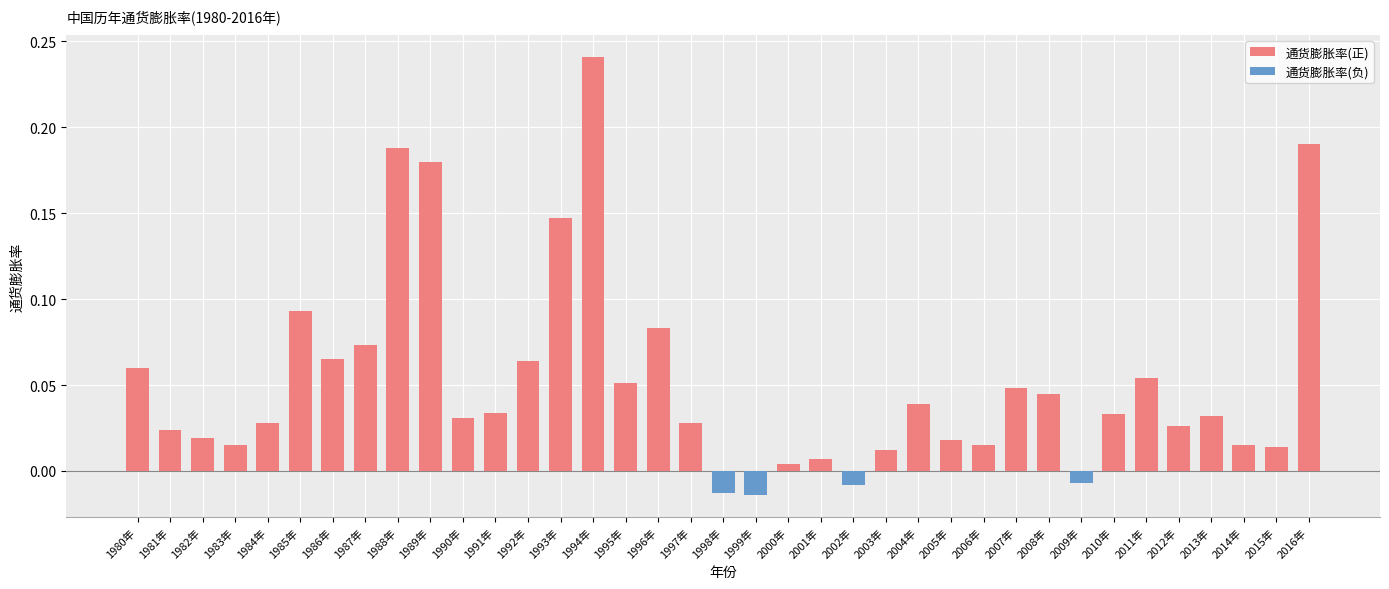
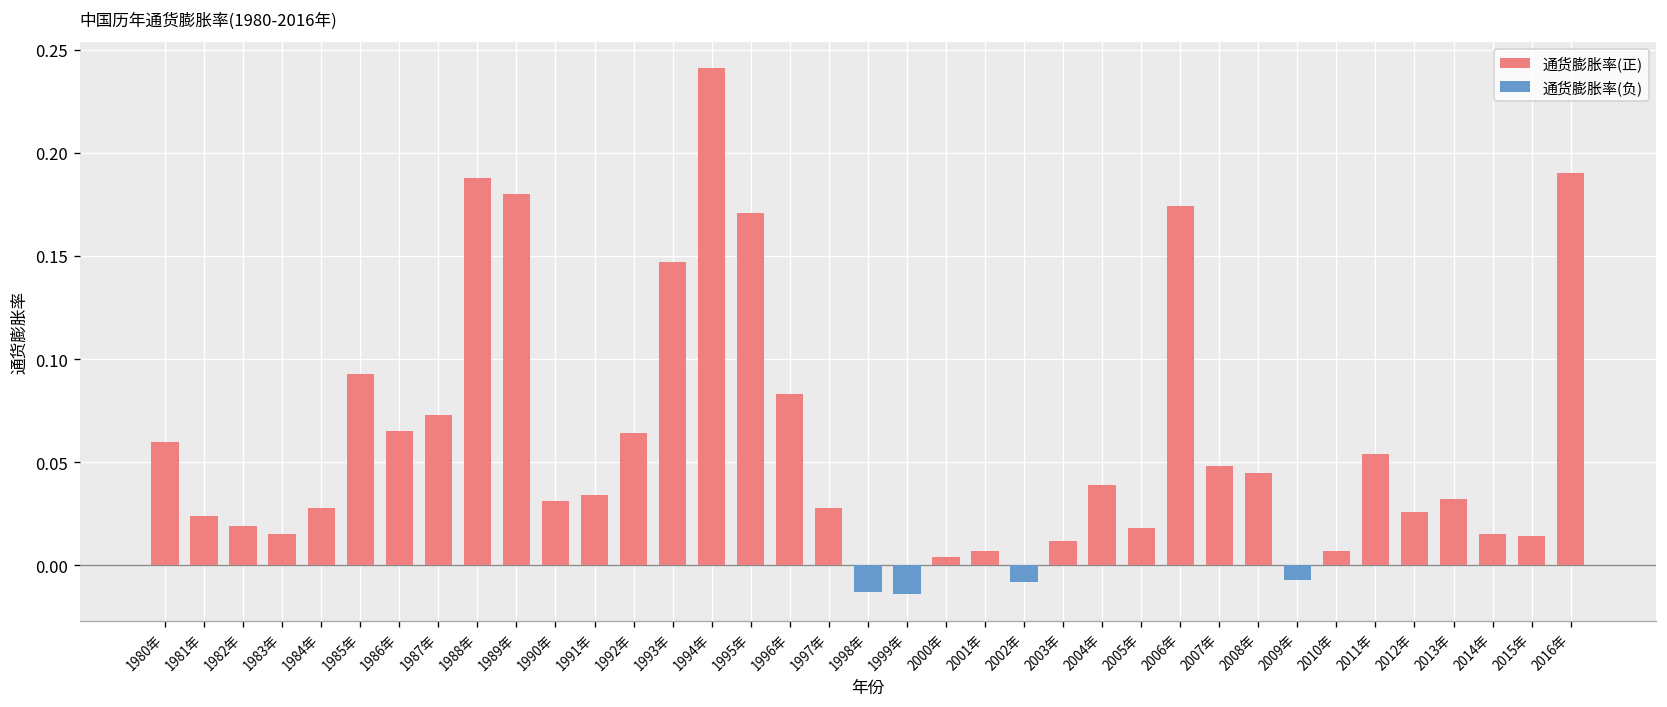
通货膨胀率(正), 1995年: 0.051 -> 0.171
通货膨胀率(正), 2006年: 0.015 -> 0.174
通货膨胀率(正), 2010年: 0.033 -> 0.007
